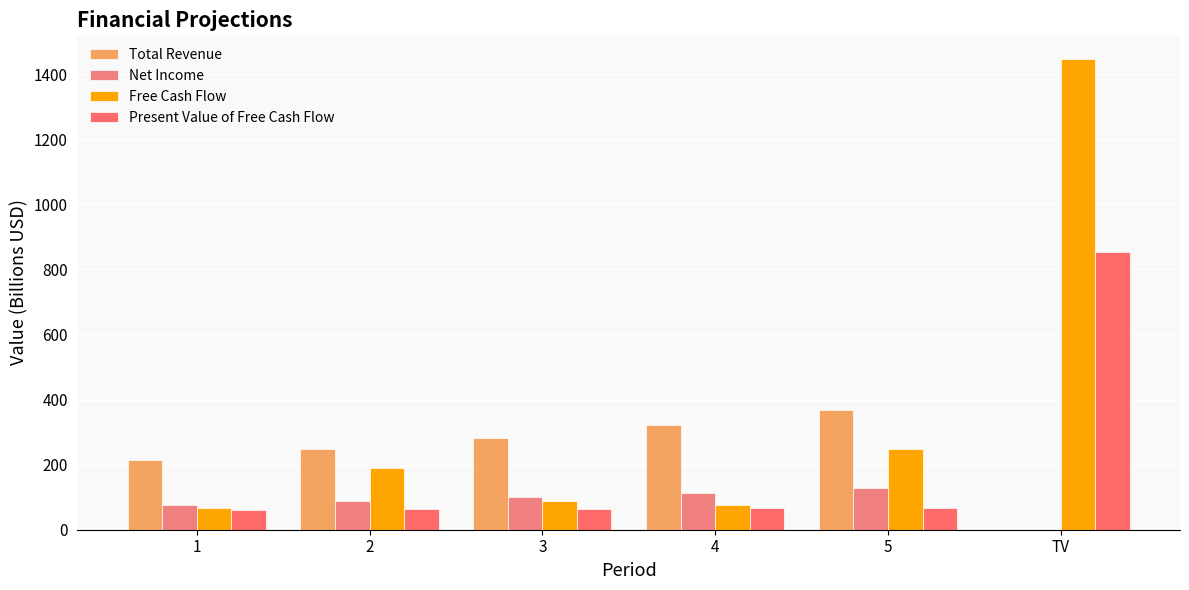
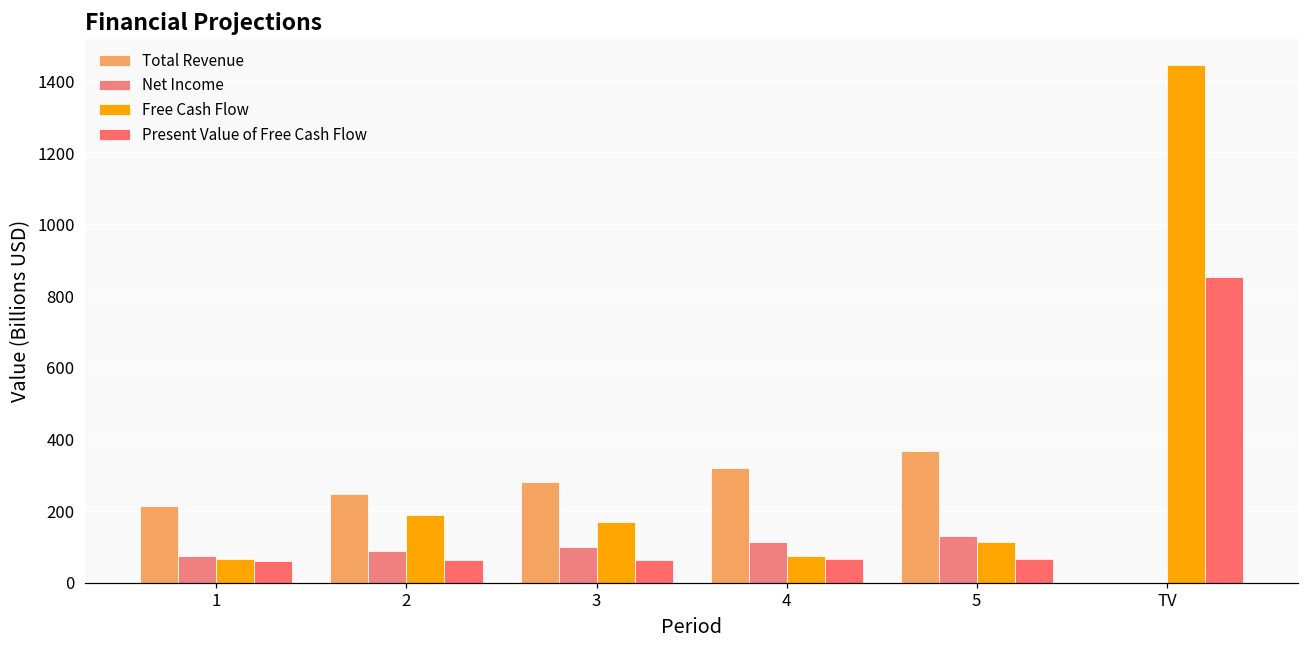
Free Cash Flow, 3: 90 -> 170
Free Cash Flow, 5: 250 -> 110
